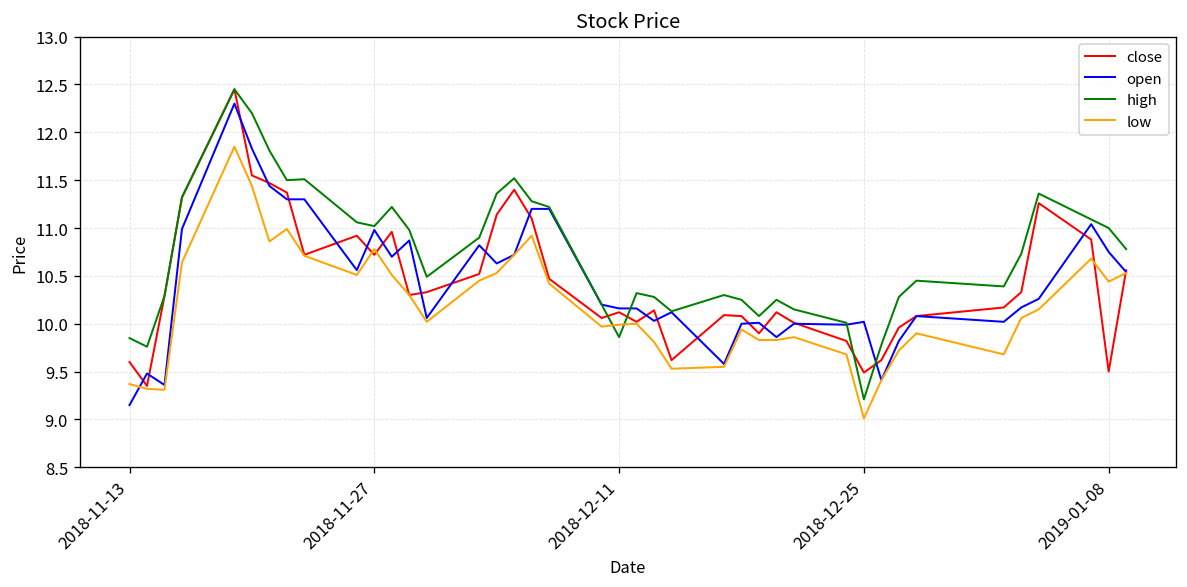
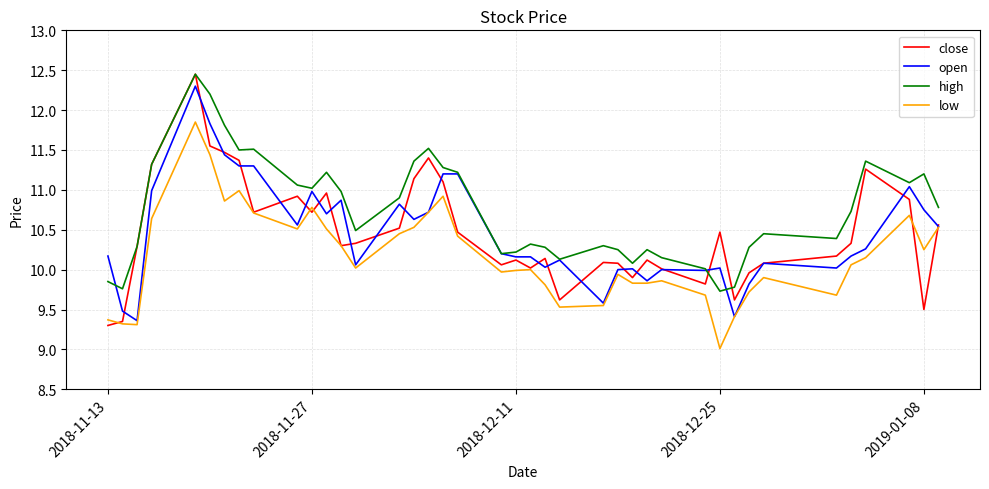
close, 2018-11-13: 9.6 -> 9.3
open, 2018-11-13: 9.2 -> 10.2
high, 2018-12-11: 9.9 -> 10.2
close, 2018-12-25: 9.5 -> 10.5
high, 2018-12-25: 9.2 -> 9.7
high, 2019-01-08: 11.0 -> 11.2
low, 2019-01-08: 10.4 -> 10.3
